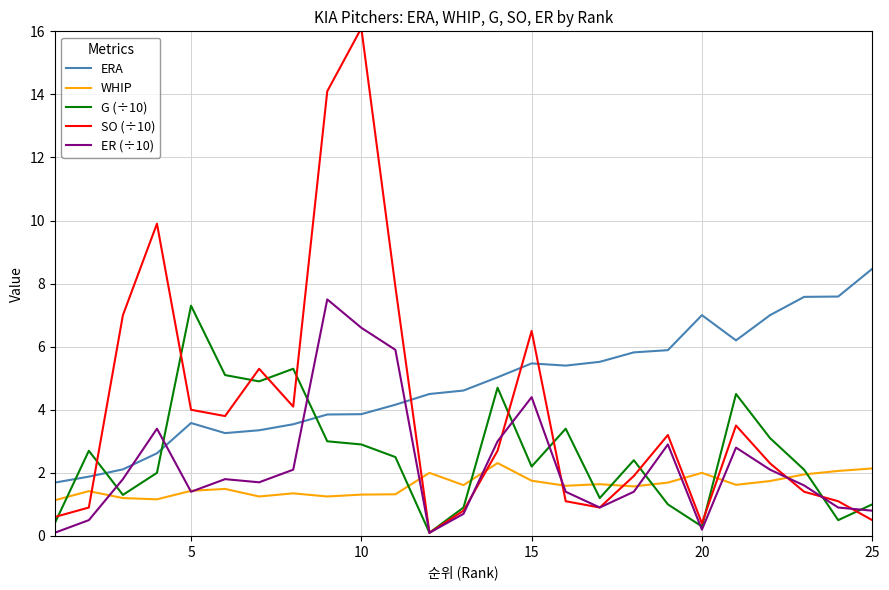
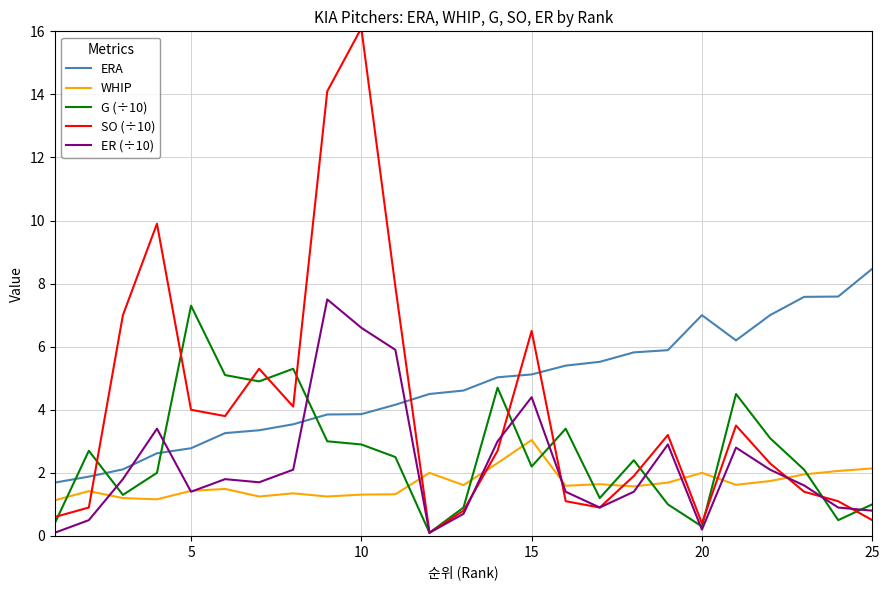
ERA, 5: 3.6 -> 2.8
ERA, 15: 5.5 -> 5.1
WHIP, 15: 1.8 -> 3.0
